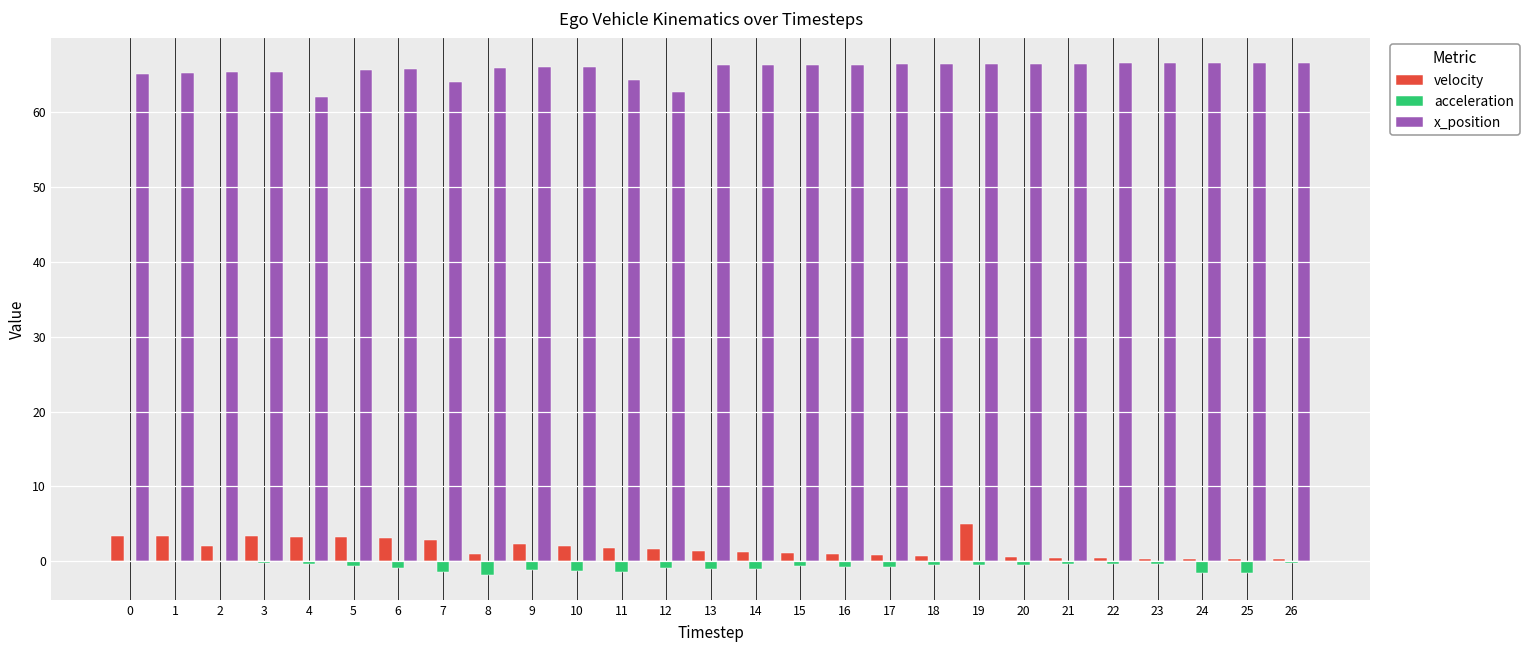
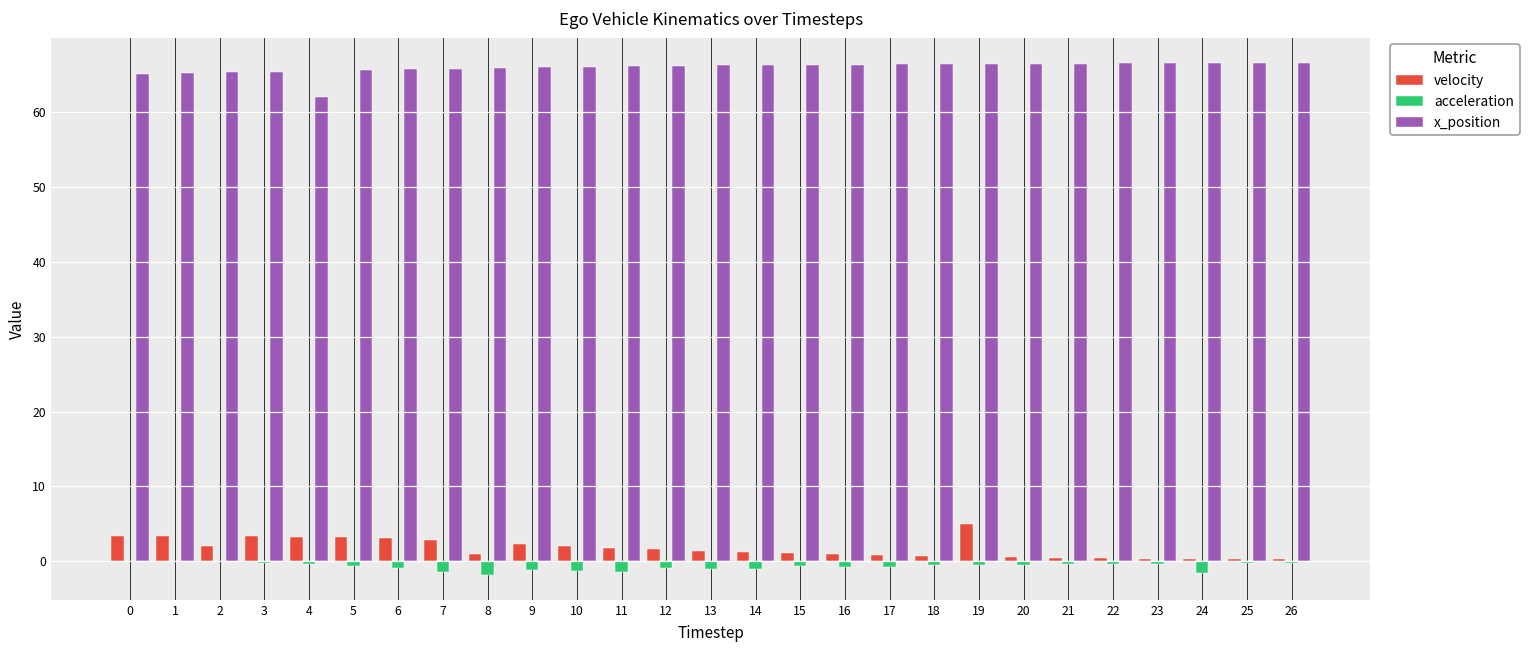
x_position, 7: 64 -> 66
x_position, 11: 64 -> 66
x_position, 12: 63 -> 66
acceleration, 25: -2 -> 0
